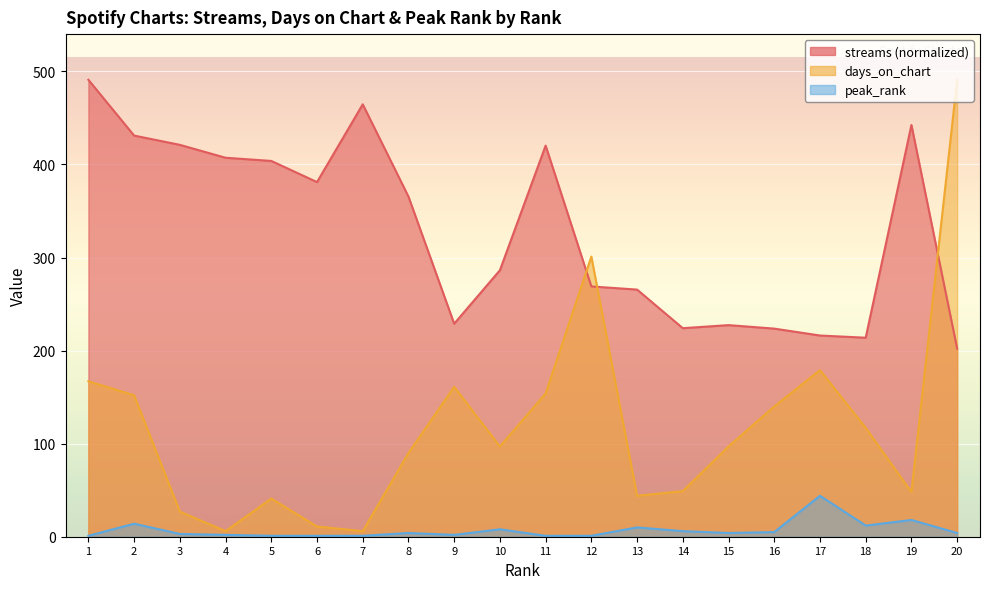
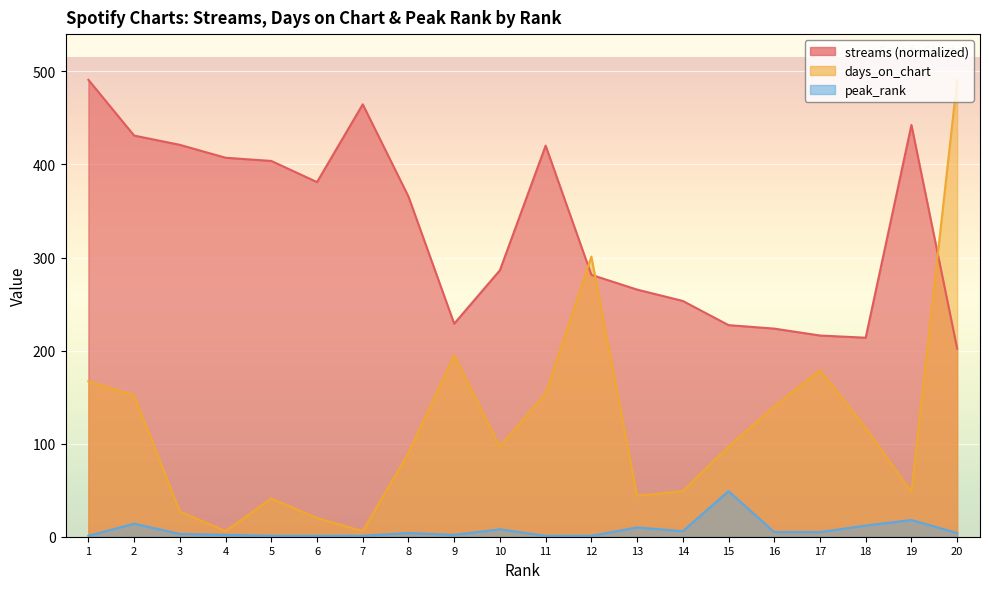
days_on_chart, 6: 10 -> 20
days_on_chart, 9: 160 -> 200
streams (normalized), 12: 270 -> 280
streams (normalized), 14: 220 -> 250
peak_rank, 15: 0 -> 50
peak_rank, 17: 40 -> 10
